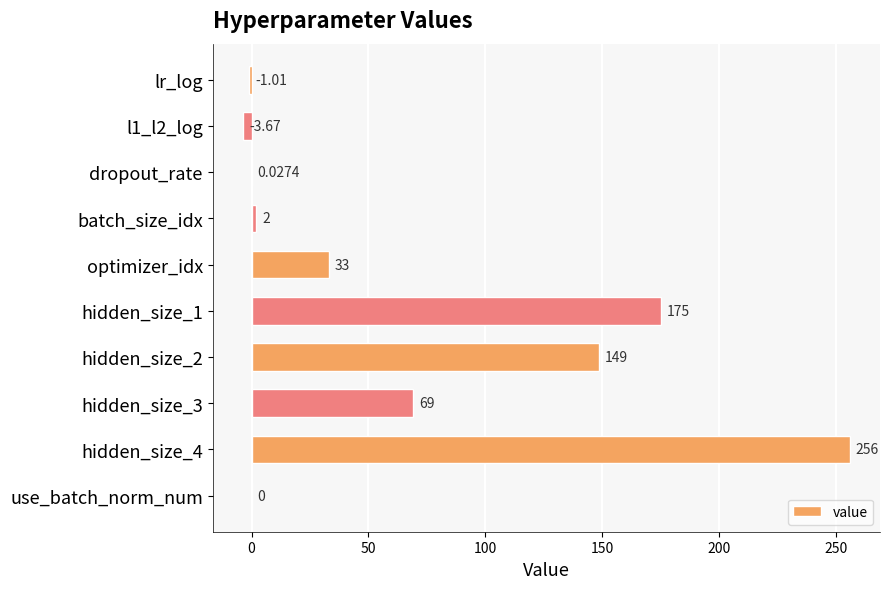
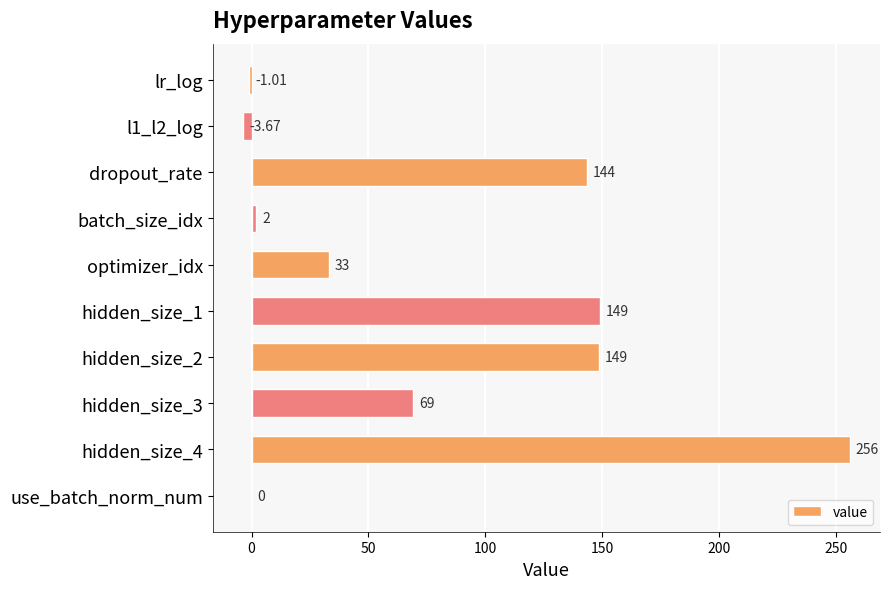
dropout_rate: 0.0274 -> 144
hidden_size_1: 175 -> 149
